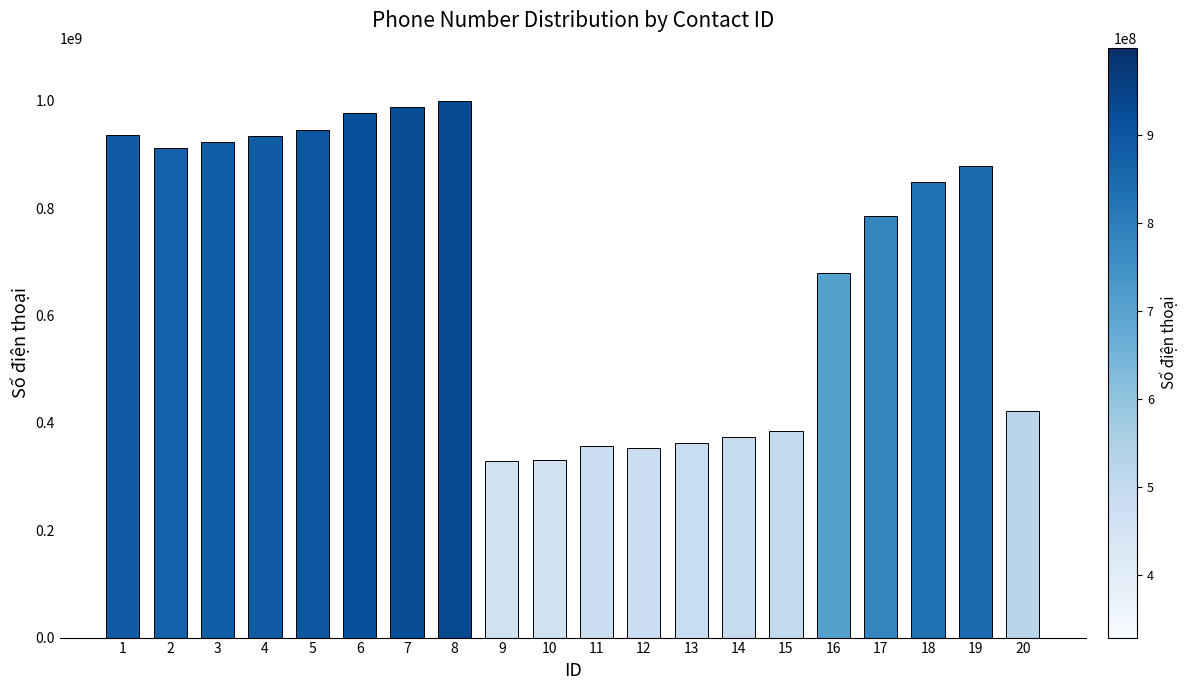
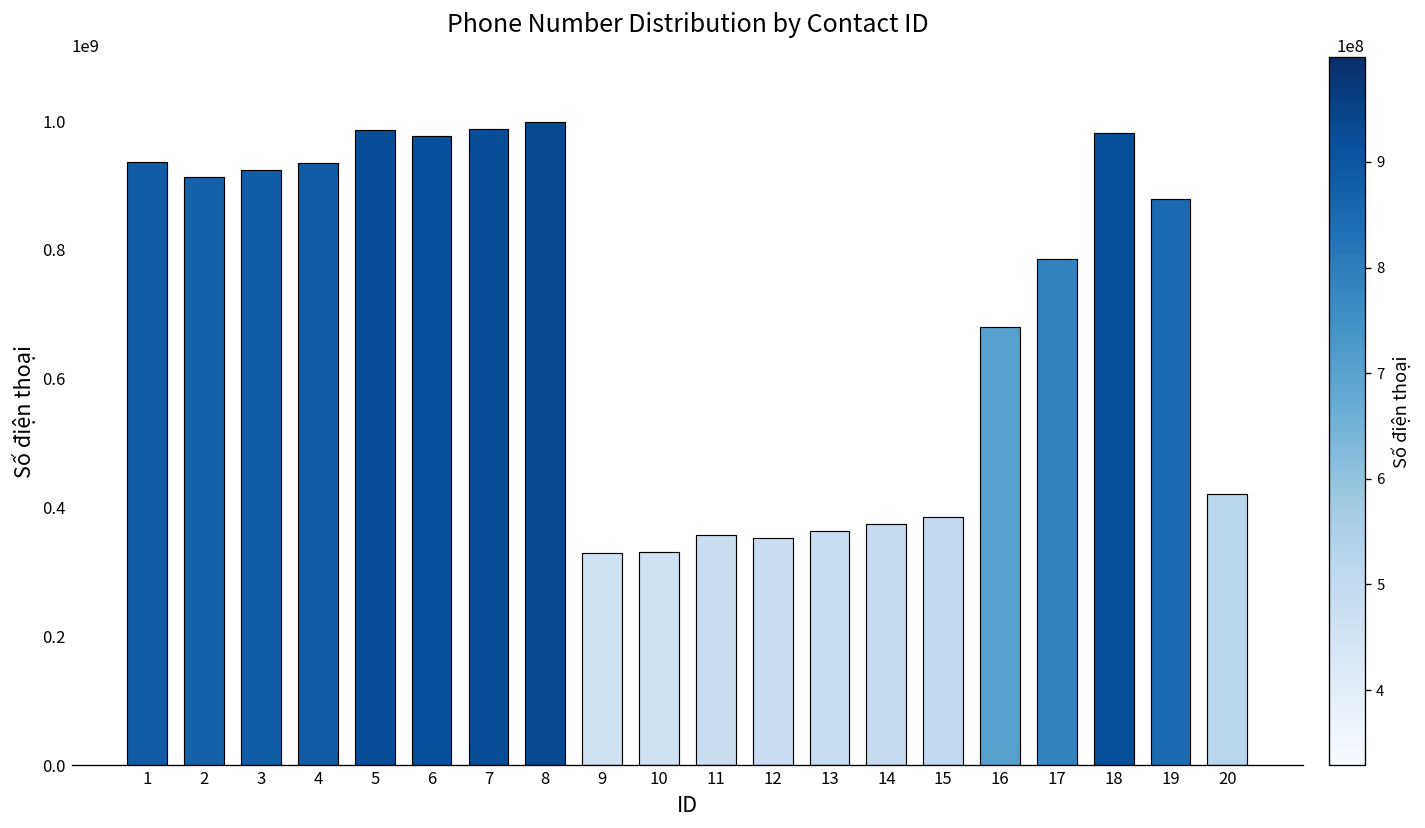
5: 950000000 -> 990000000
18: 850000000 -> 980000000
